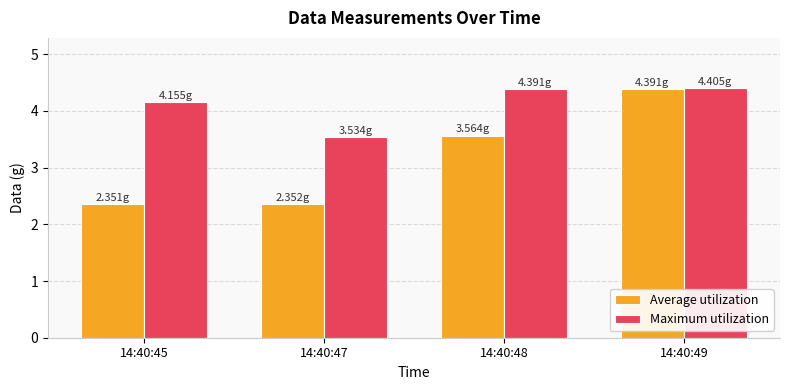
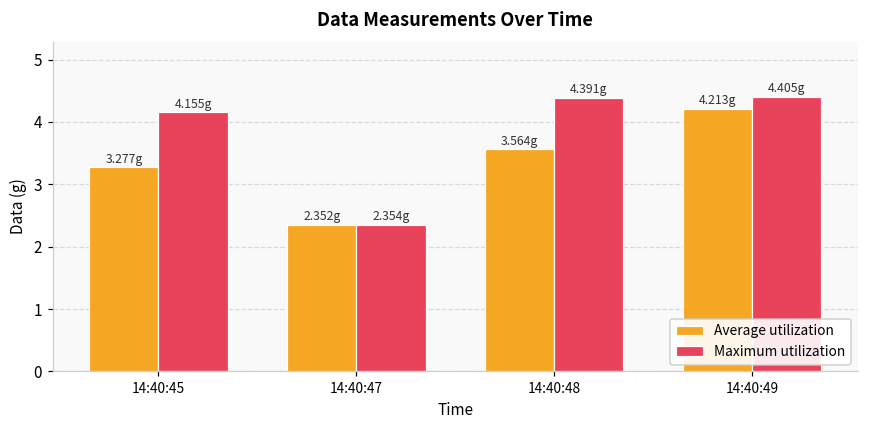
Average utilization, 14:40:45: 2.351g -> 3.277g
Maximum utilization, 14:40:47: 3.534g -> 2.354g
Average utilization, 14:40:49: 4.391g -> 4.213g
